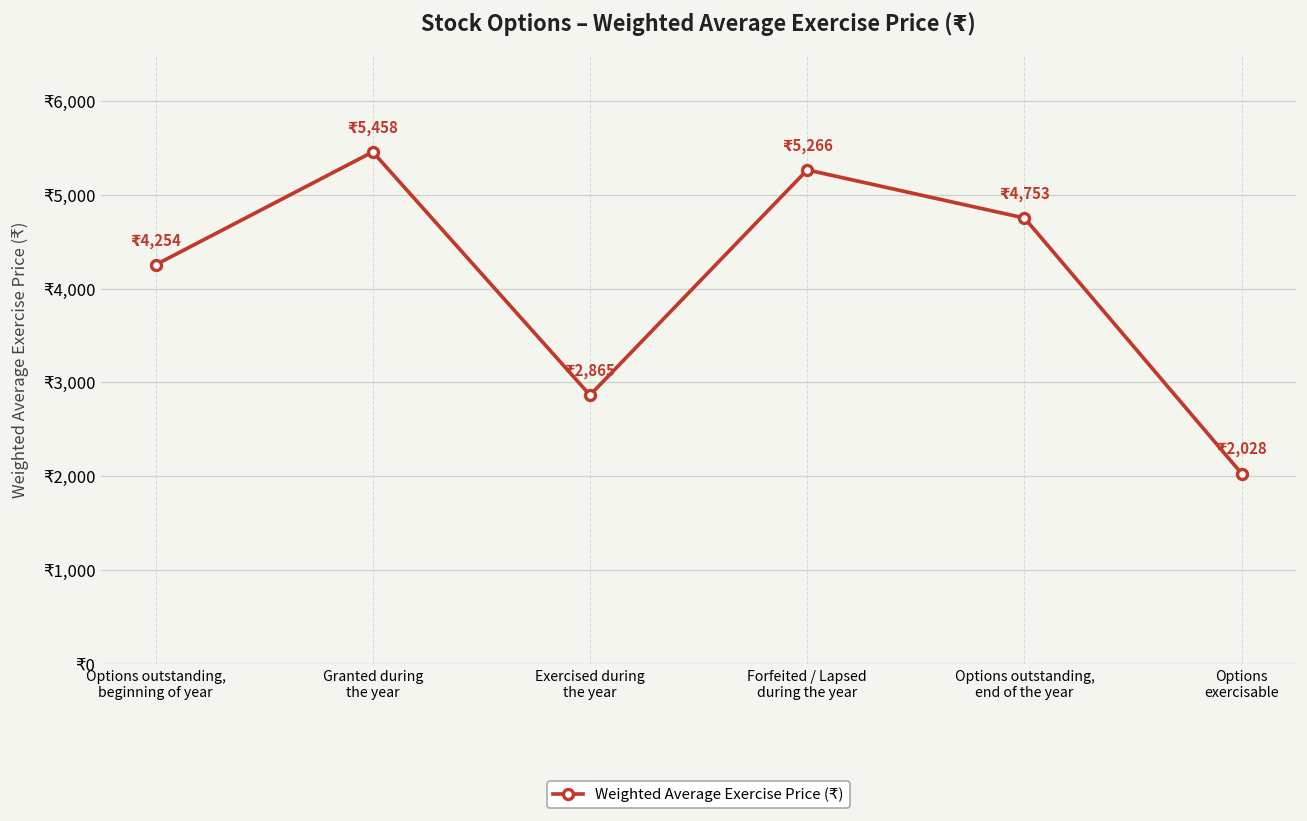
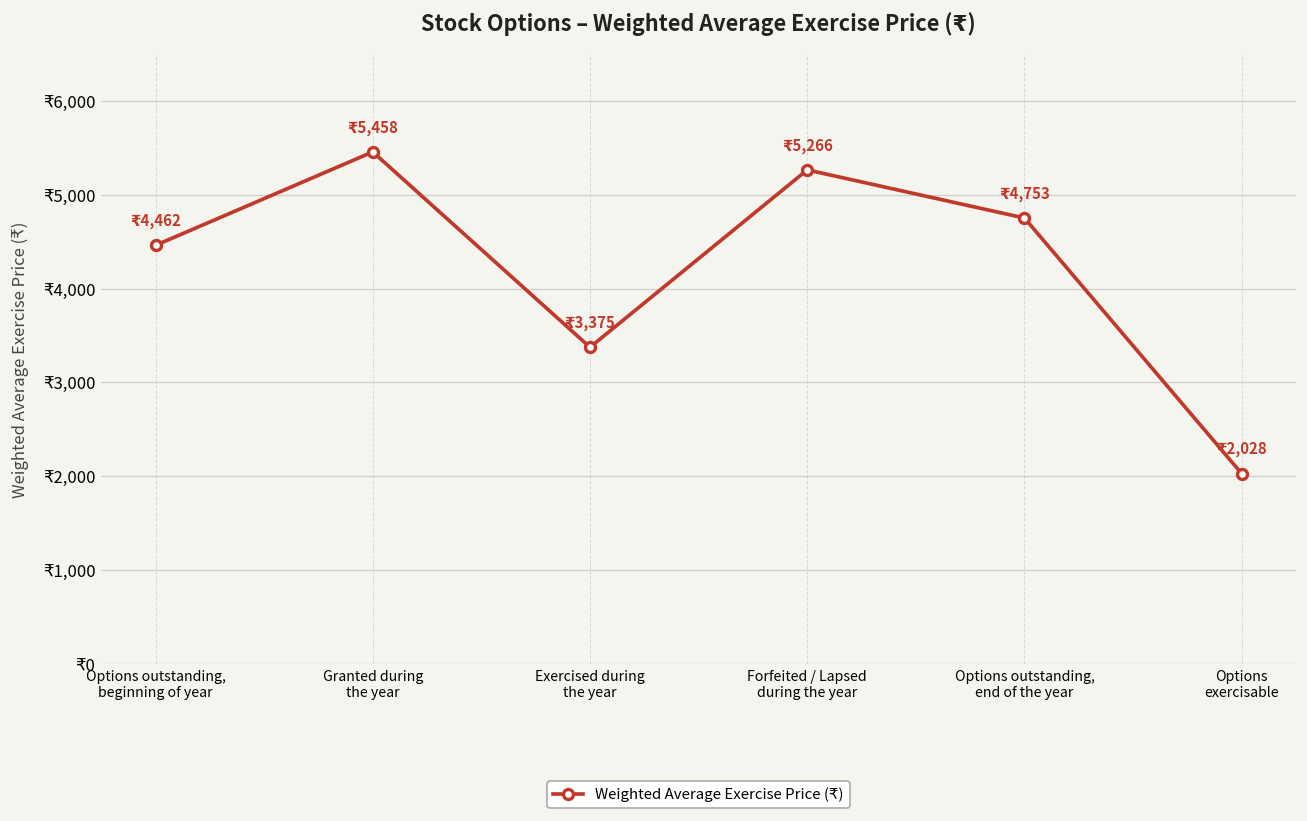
Options outstanding, beginning of year: 4,254 -> 4,462
Exercised during the year: 2,865 -> 3,375
